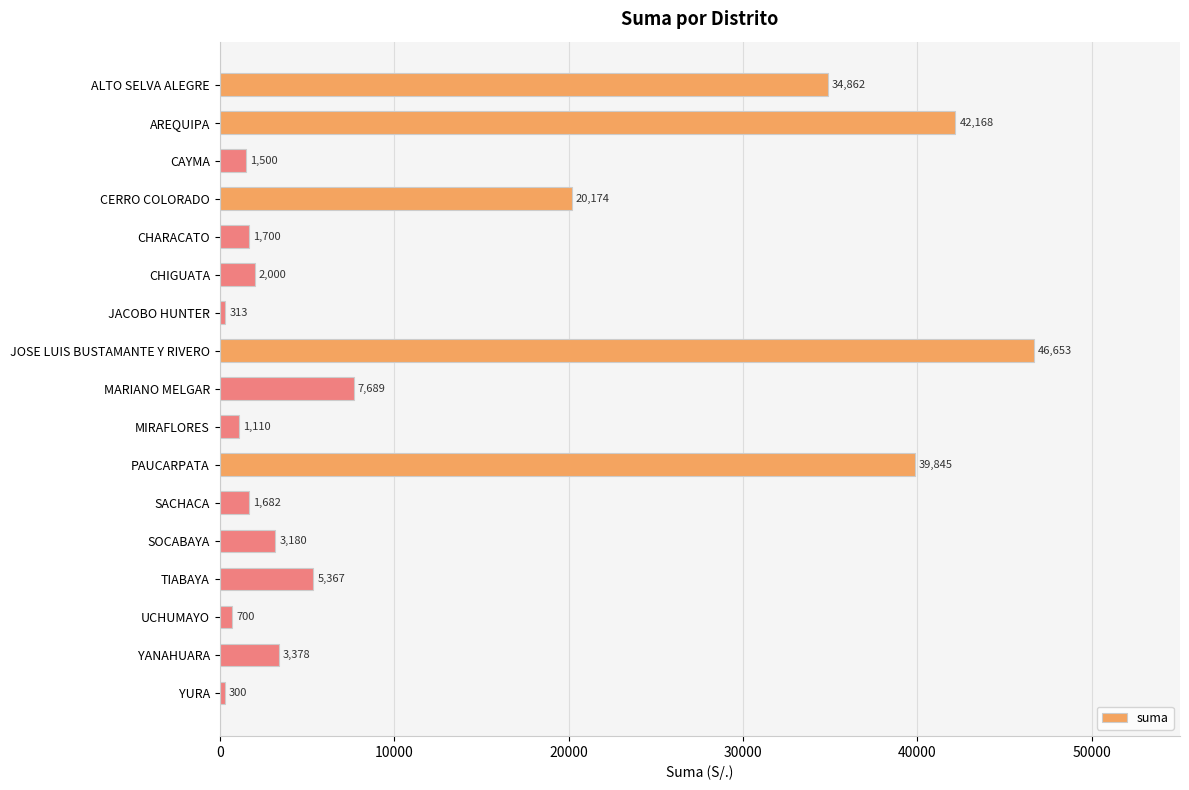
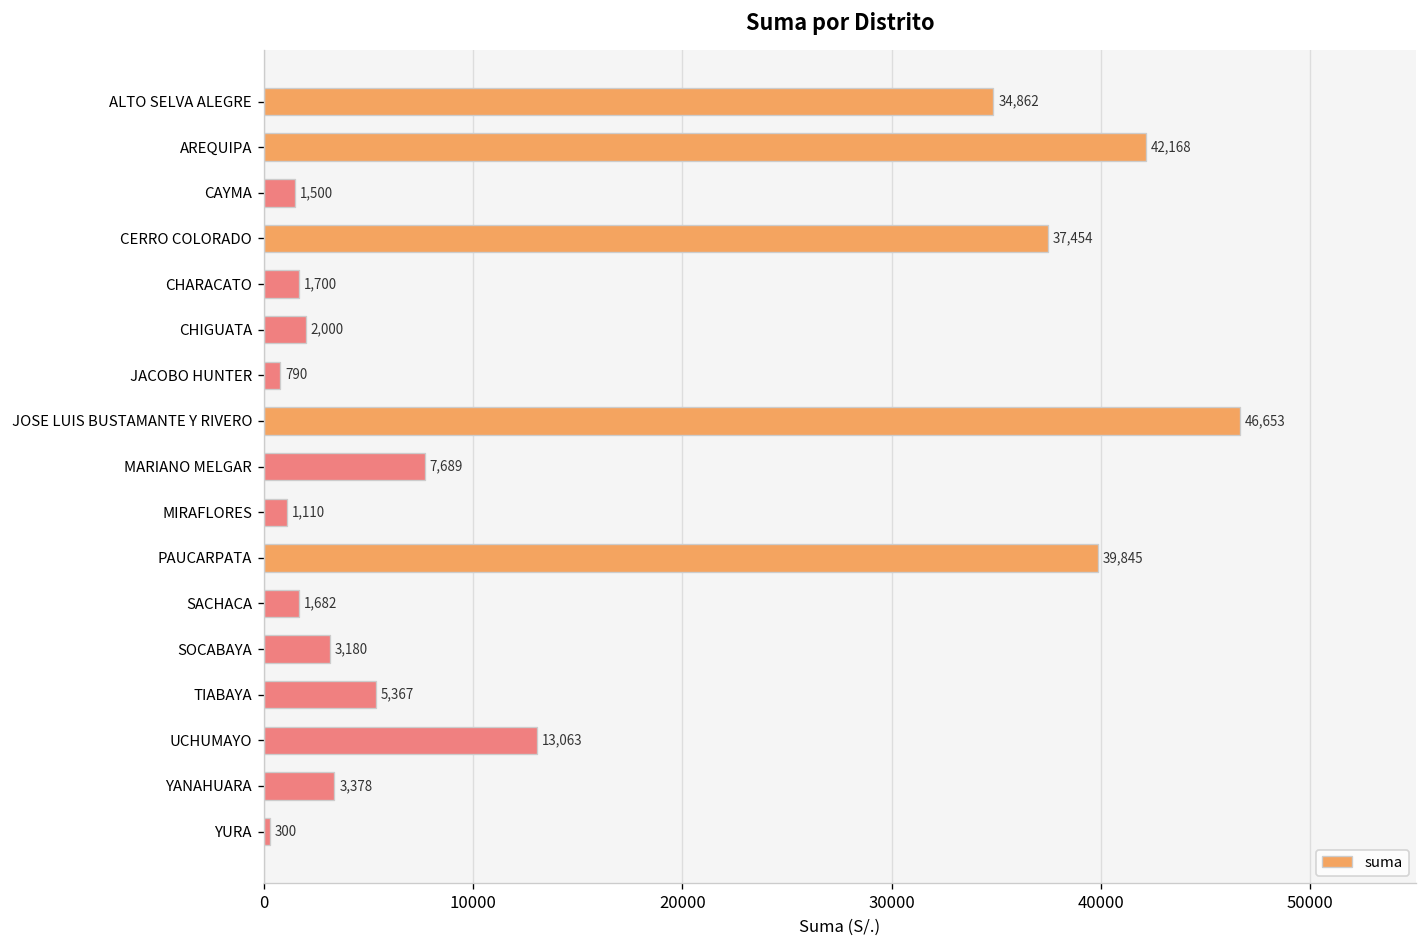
CERRO COLORADO: 20,174 -> 37,454
JACOBO HUNTER: 313 -> 790
UCHUMAYO: 700 -> 13,063
